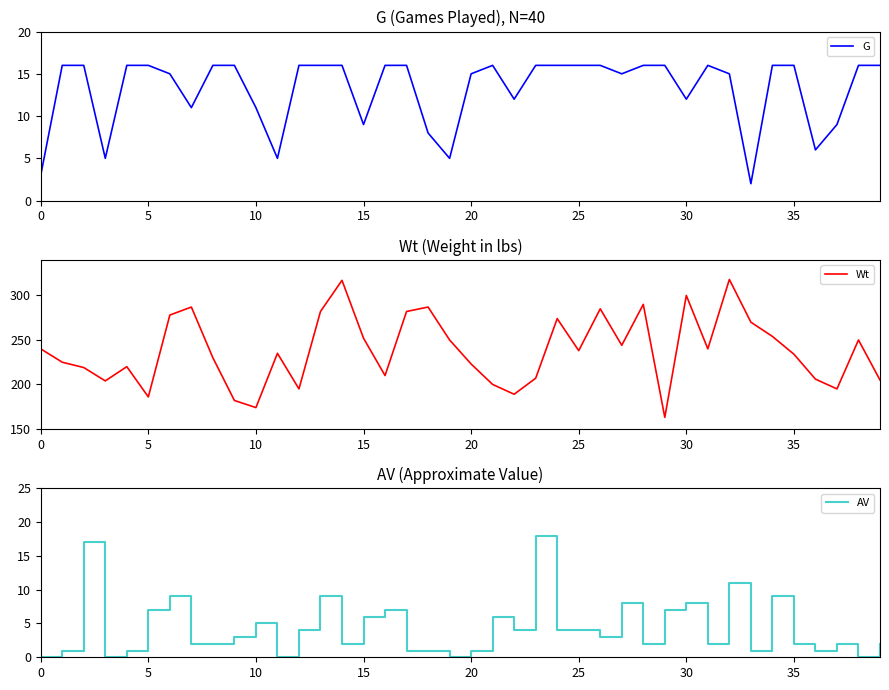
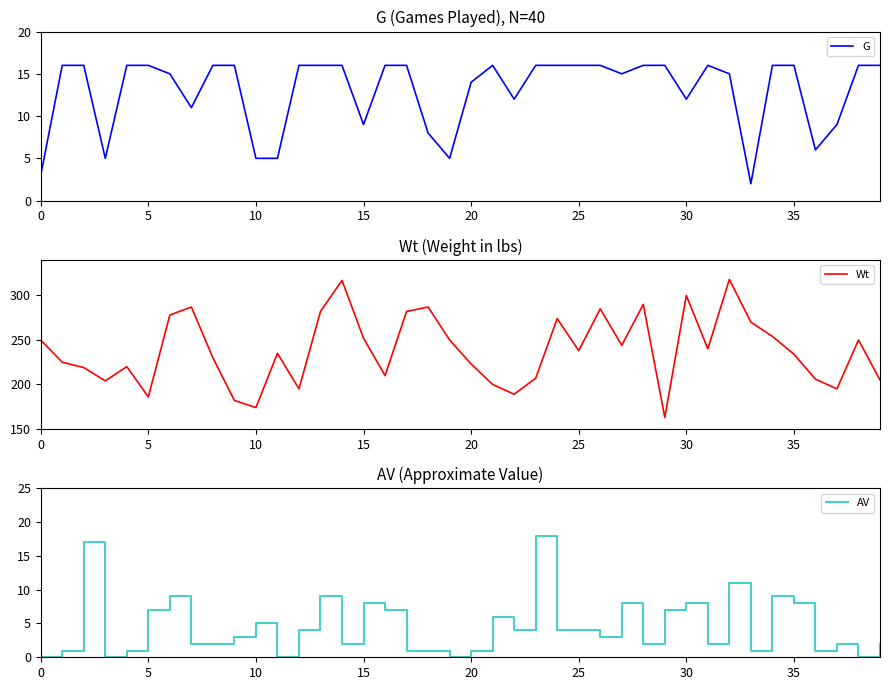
G (Games Played), N=40, 10: 11 -> 5
G (Games Played), N=40, 20: 15 -> 14
Wt (Weight in lbs), 0: 240 -> 250
AV (Approximate Value), 15: 6 -> 8
AV (Approximate Value), 35: 2 -> 8
